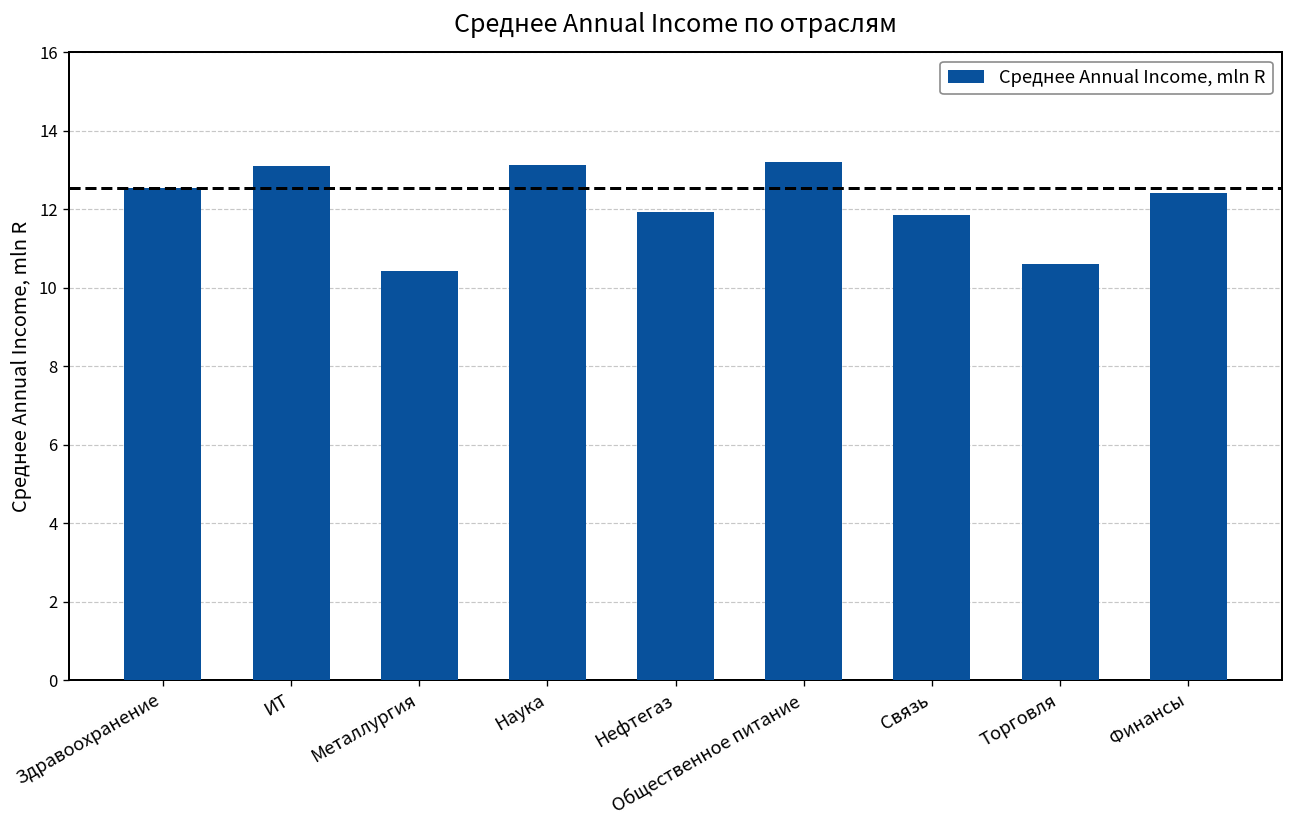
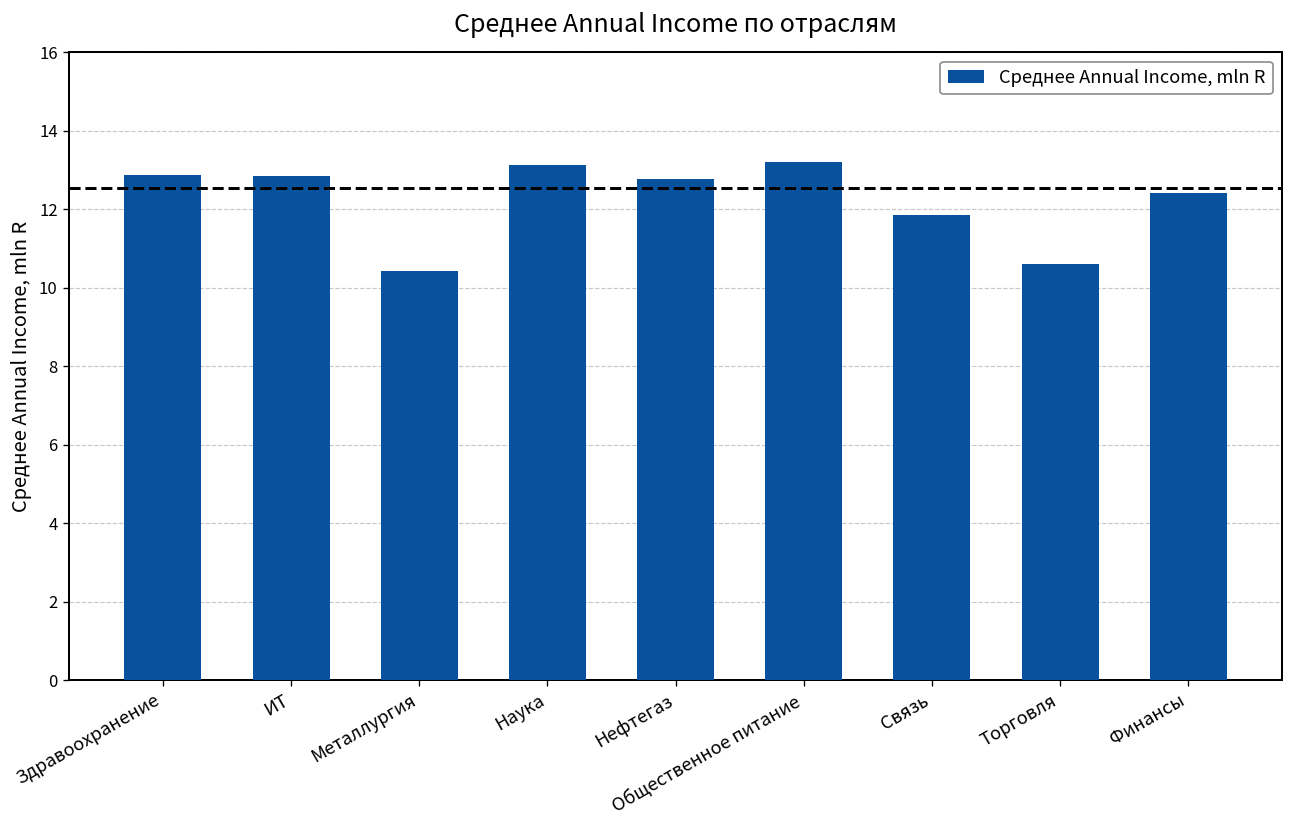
Здравоохранение: 12.6 -> 12.9
ИТ: 13.1 -> 12.9
Нефтегаз: 11.9 -> 12.8
